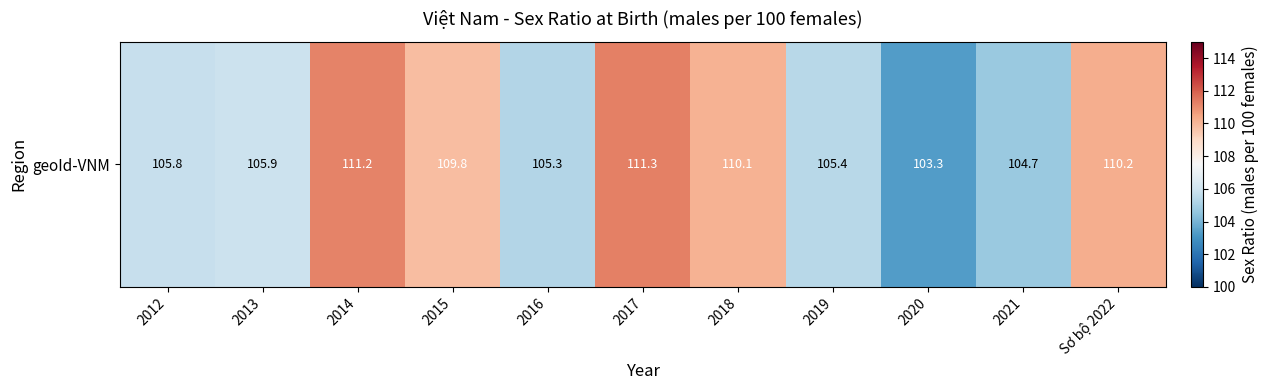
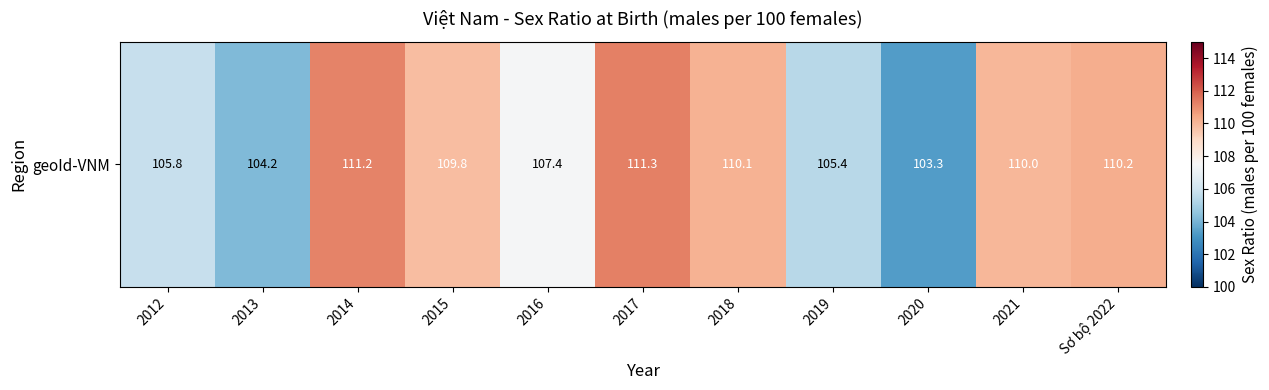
geoId-VNM, 2013: 105.9 -> 104.2
geoId-VNM, 2016: 105.3 -> 107.4
geoId-VNM, 2021: 104.7 -> 110.0
